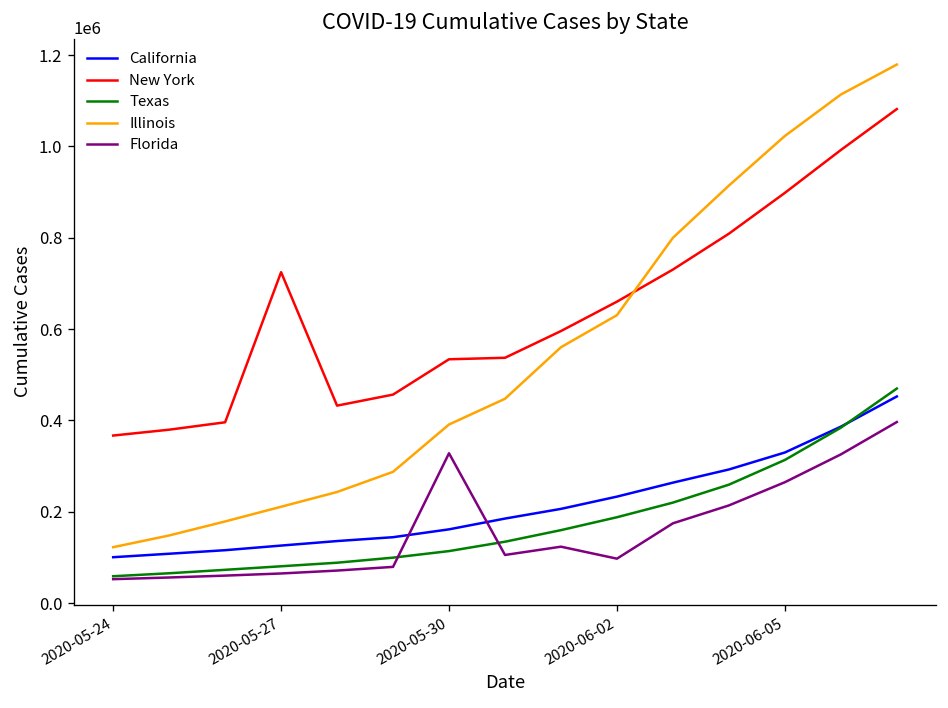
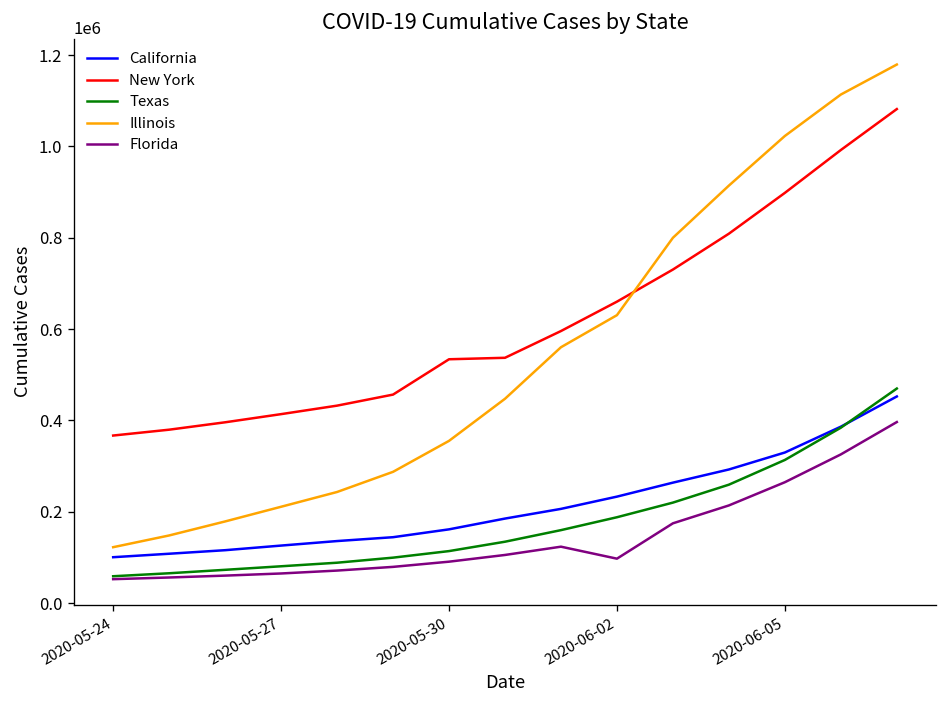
New York, 2020-05-27: 720000 -> 410000
Illinois, 2020-05-30: 390000 -> 360000
Florida, 2020-05-30: 330000 -> 90000
